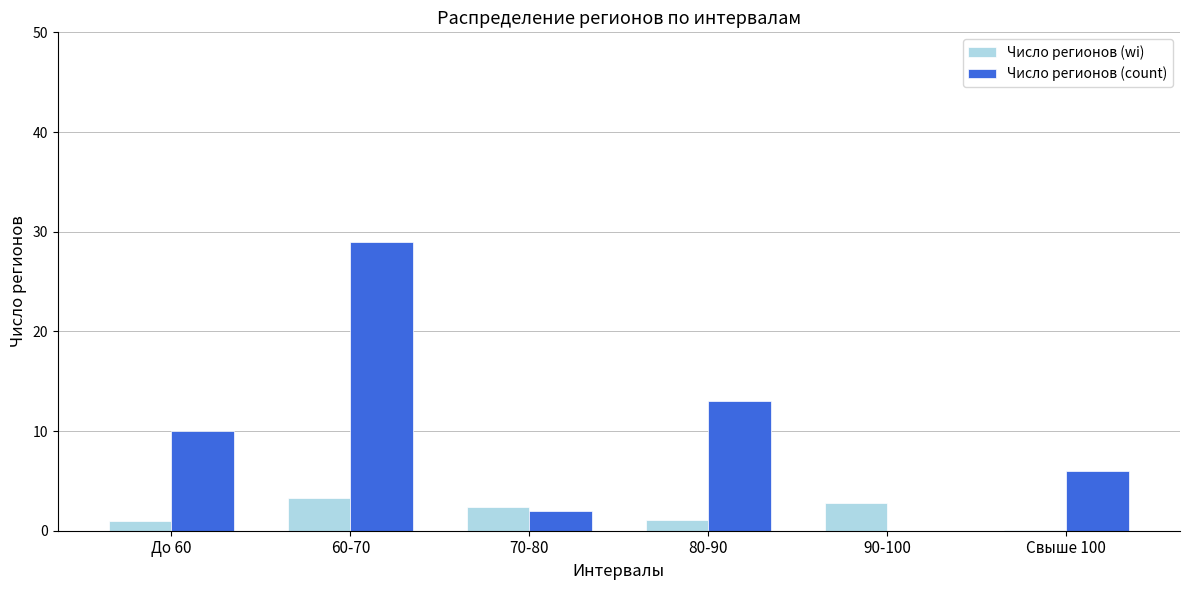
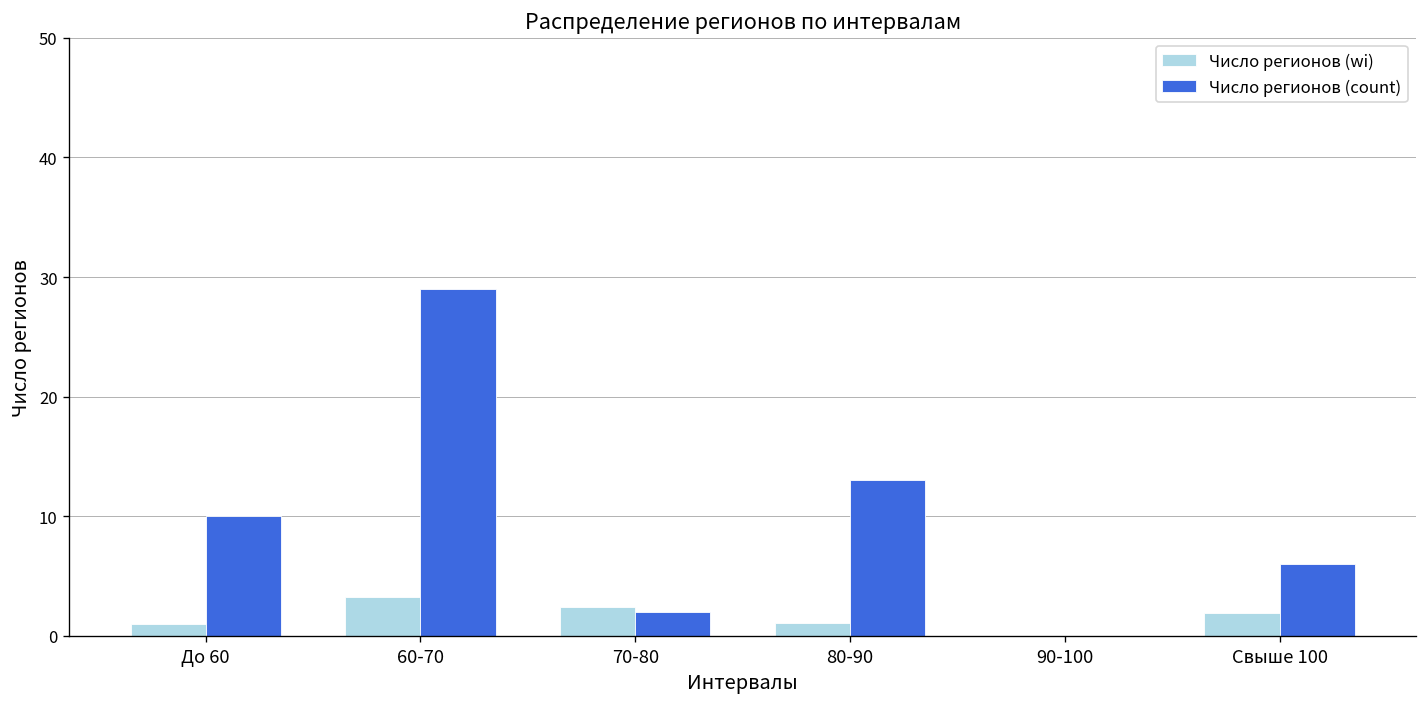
Число регионов (wi), 90-100: 3 -> 0
Число регионов (wi), Свыше 100: 0 -> 2
